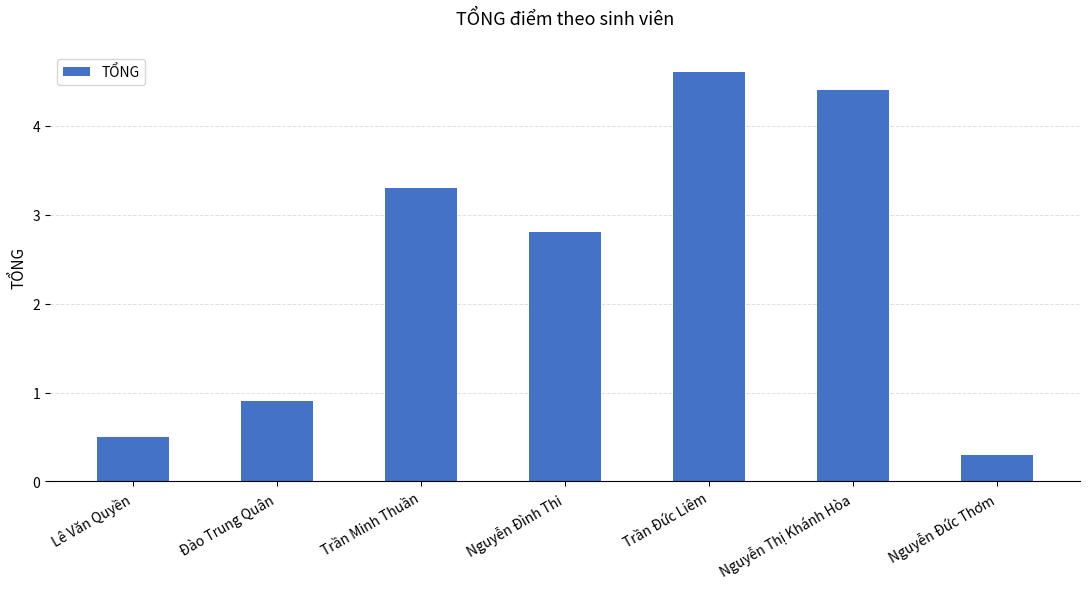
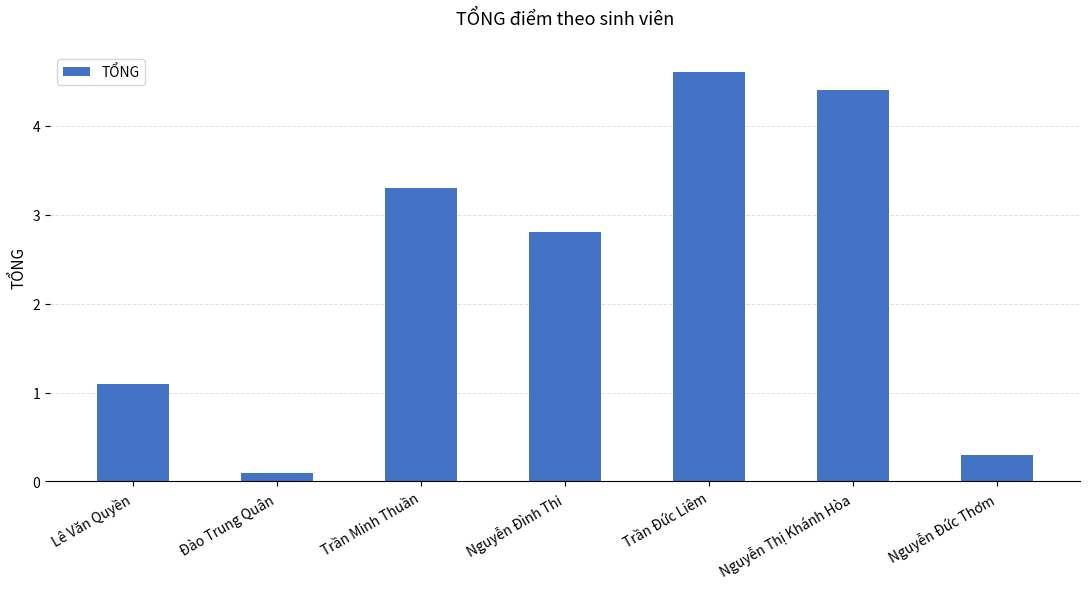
Lê Văn Quyền: 0.5 -> 1.1
Đào Trung Quân: 0.9 -> 0.1
